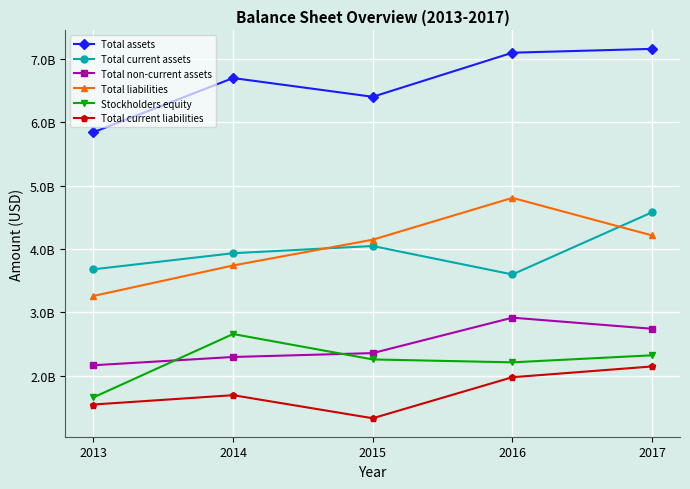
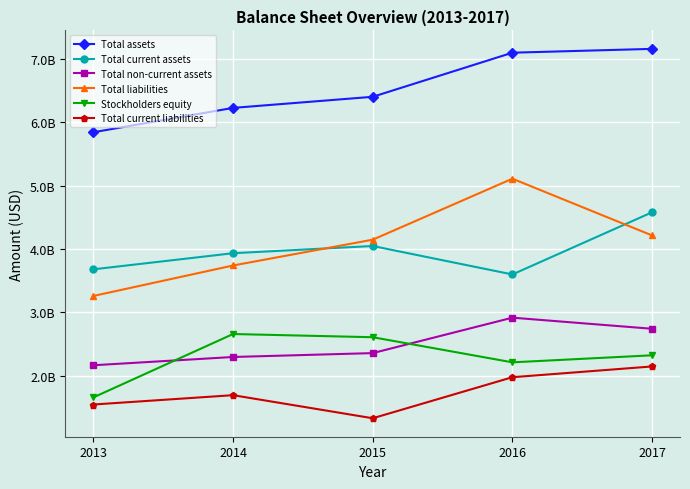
Total assets, 2014: 6700000000 -> 6200000000
Stockholders equity, 2015: 2300000000 -> 2600000000
Total liabilities, 2016: 4800000000 -> 5100000000
